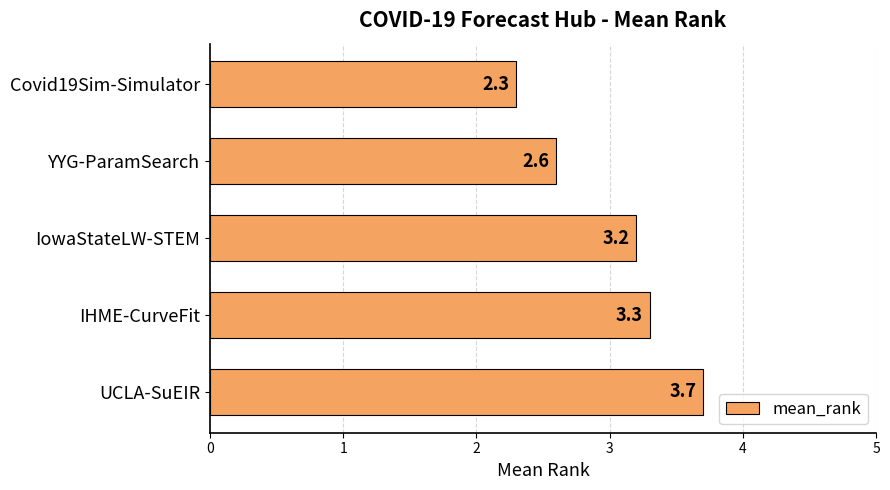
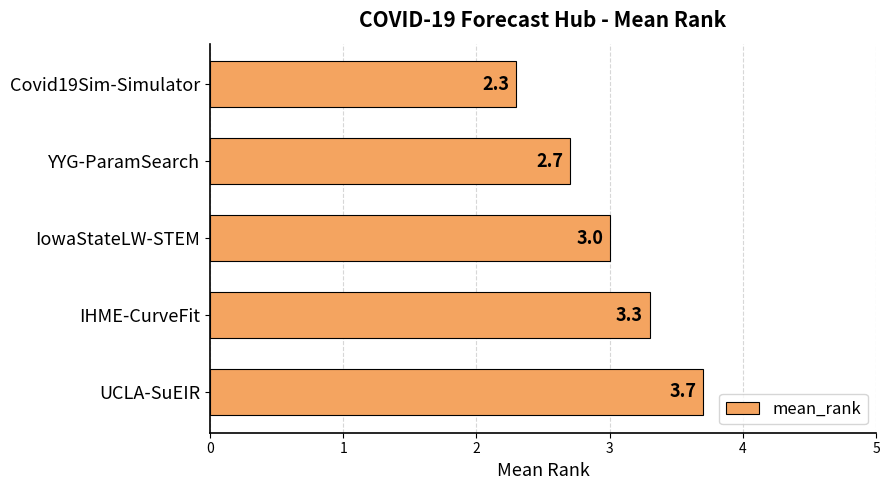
YYG-ParamSearch: 2.6 -> 2.7
IowaStateLW-STEM: 3.2 -> 3.0
